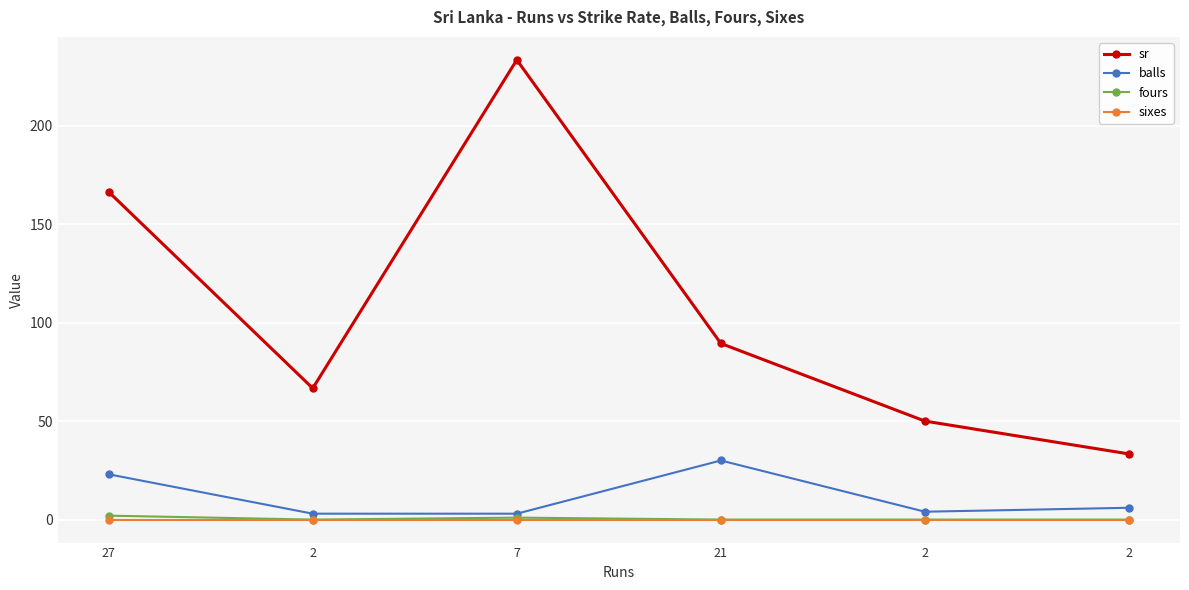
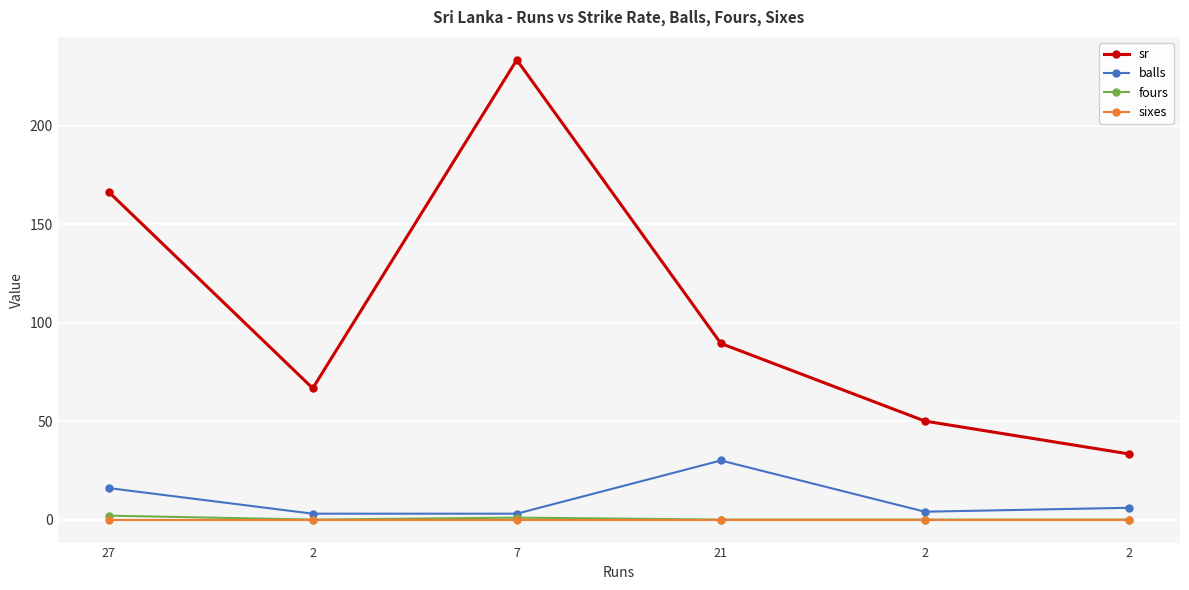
balls, 27: 23 -> 16
